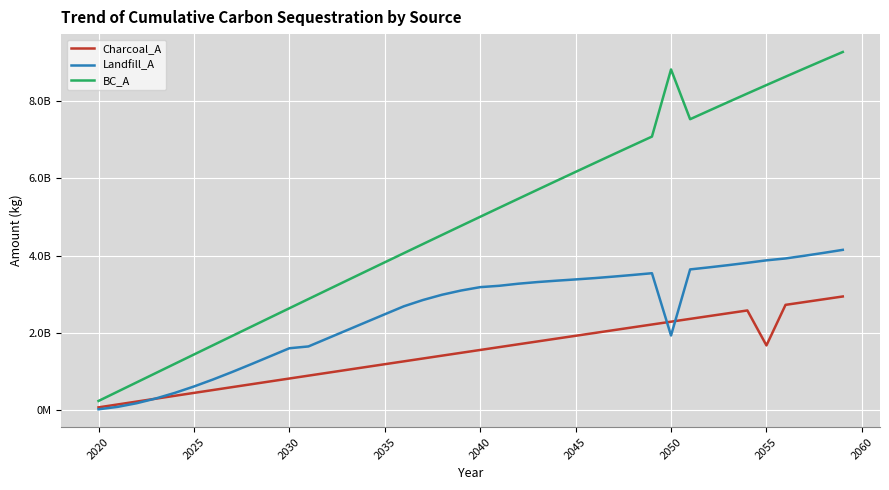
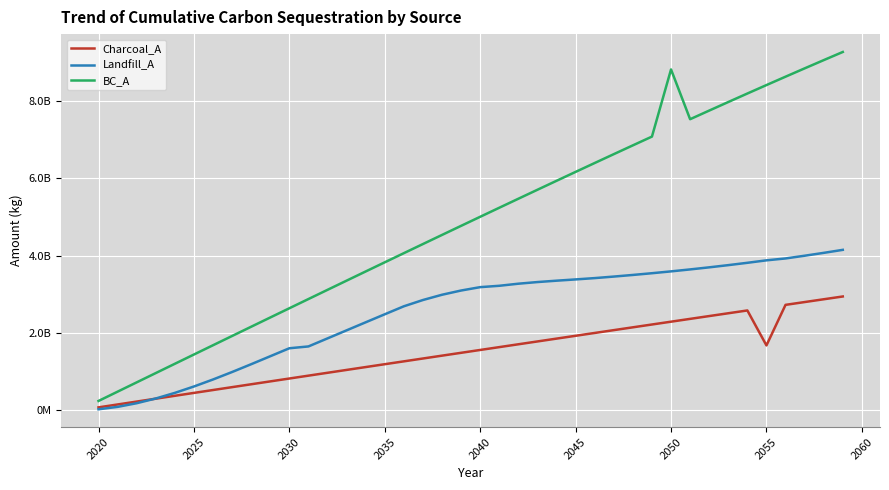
Landfill_A, 2050: 1900000000 -> 3600000000
